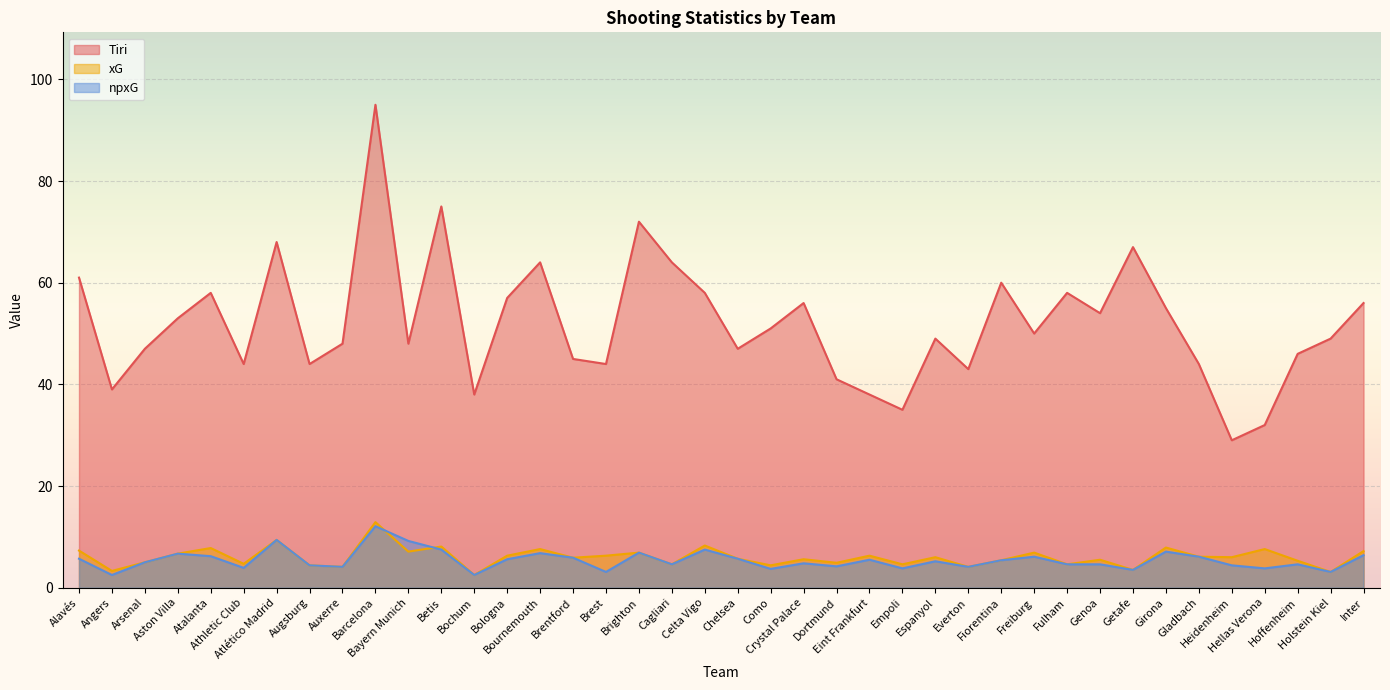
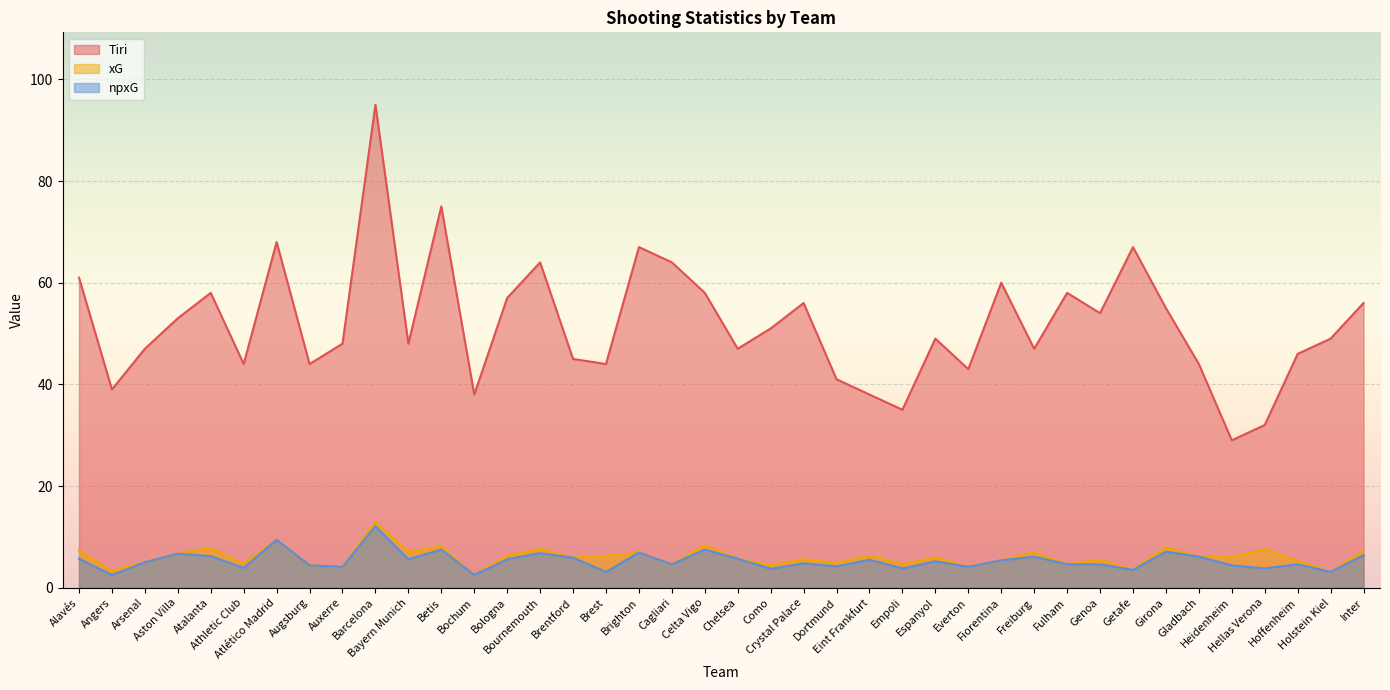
npxG, Bayern Munich: 9 -> 6
Tiri, Brighton: 72 -> 67
Tiri, Freiburg: 50 -> 47
